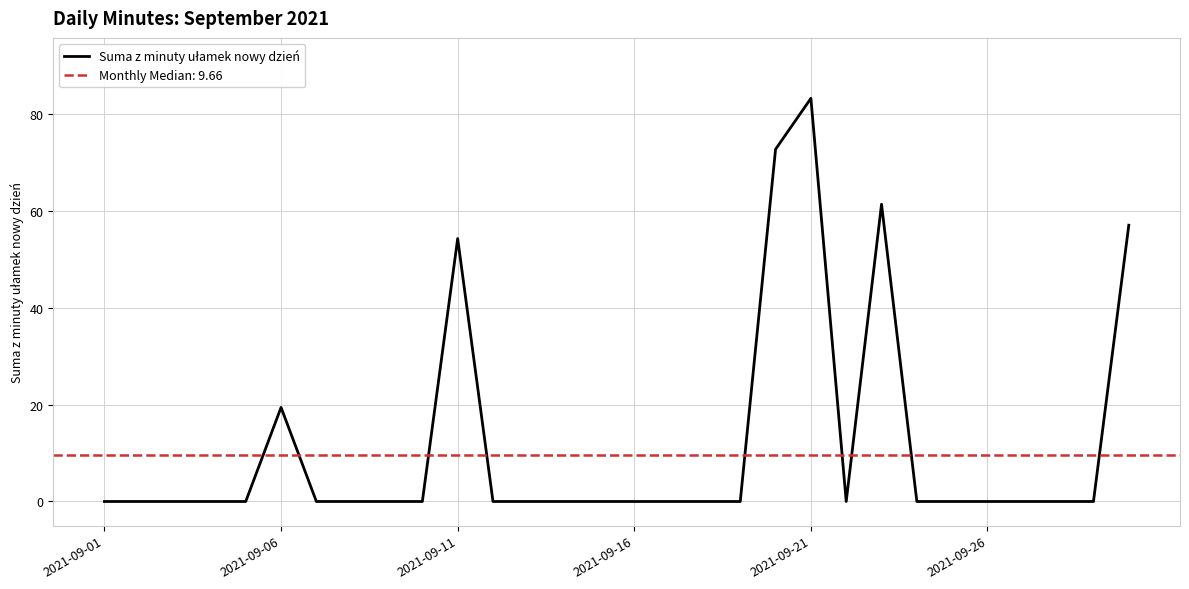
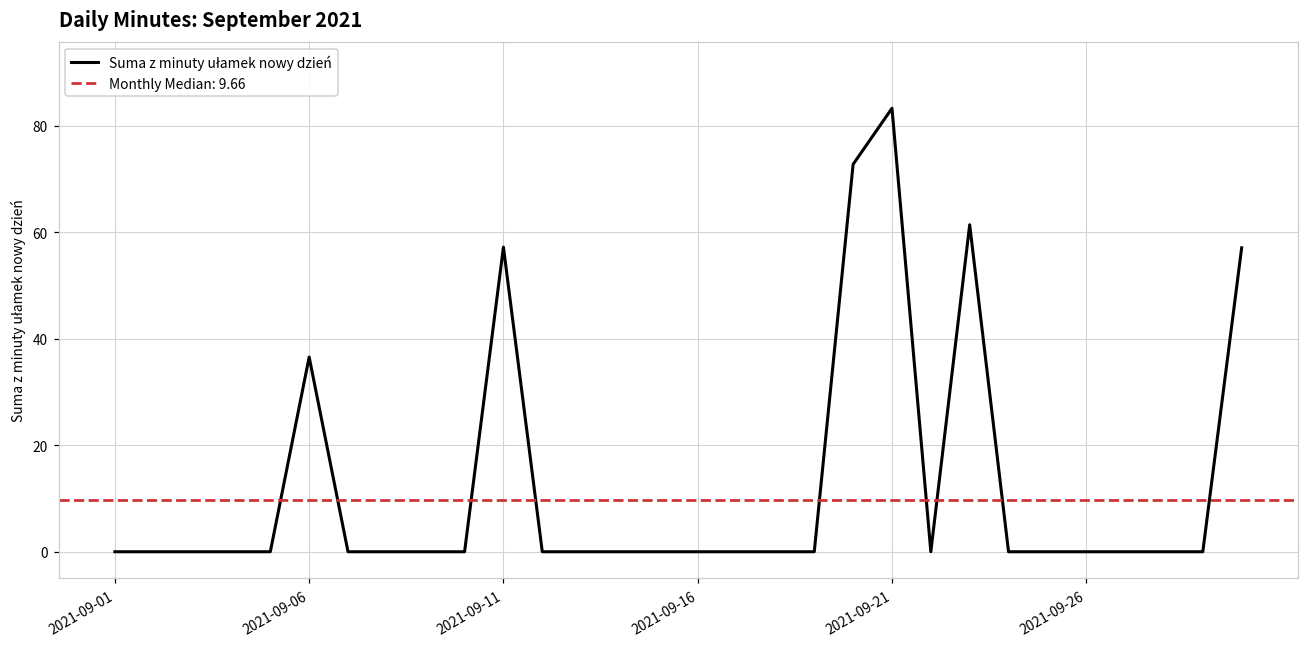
2021-09-06: 19 -> 37
2021-09-11: 54 -> 57
